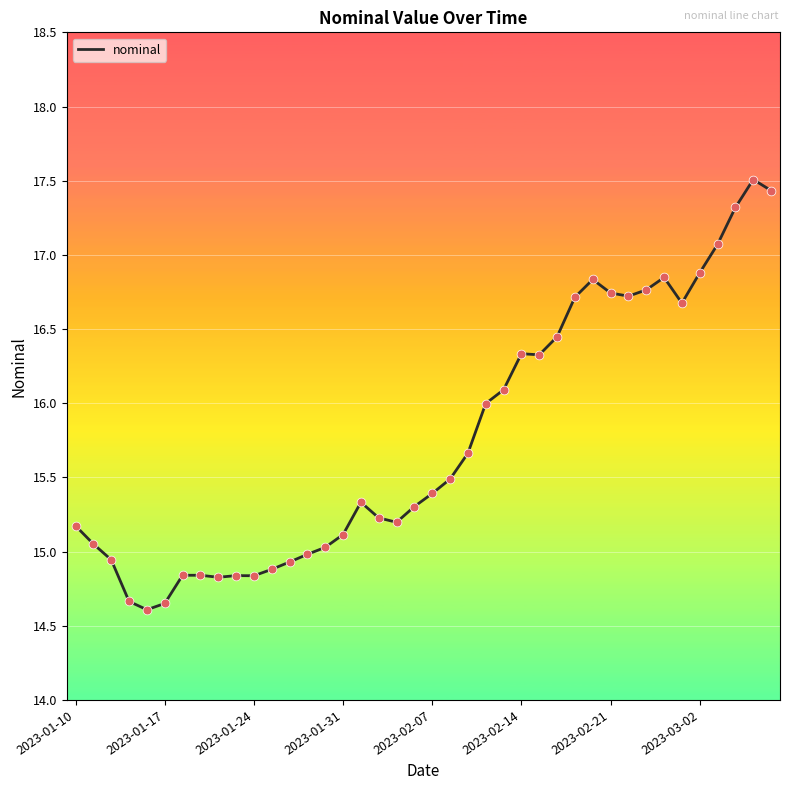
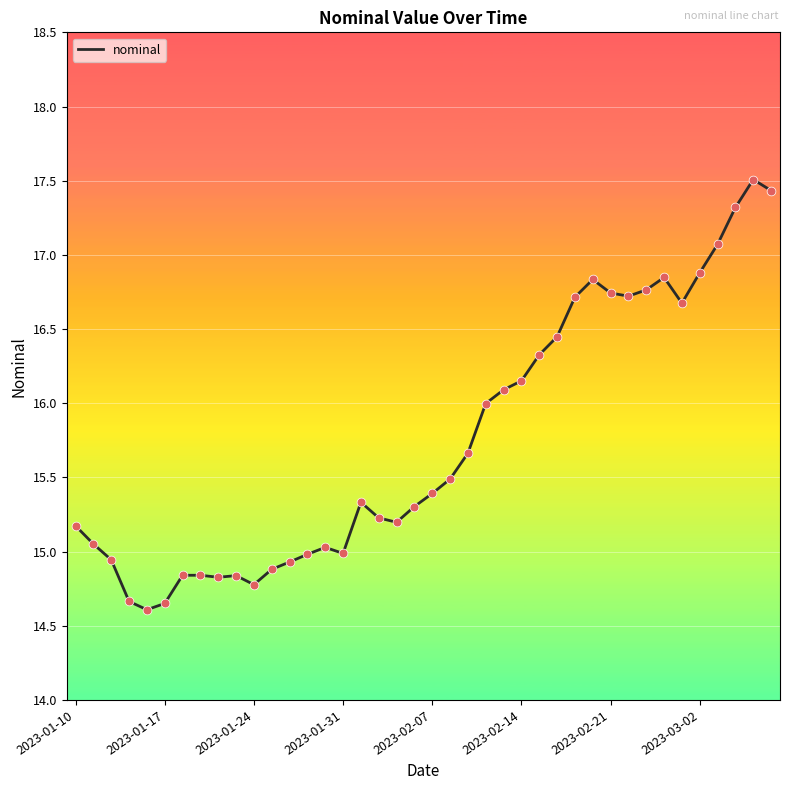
2023-01-24: 14.84 -> 14.78
2023-01-31: 15.11 -> 14.99
2023-02-14: 16.33 -> 16.15
